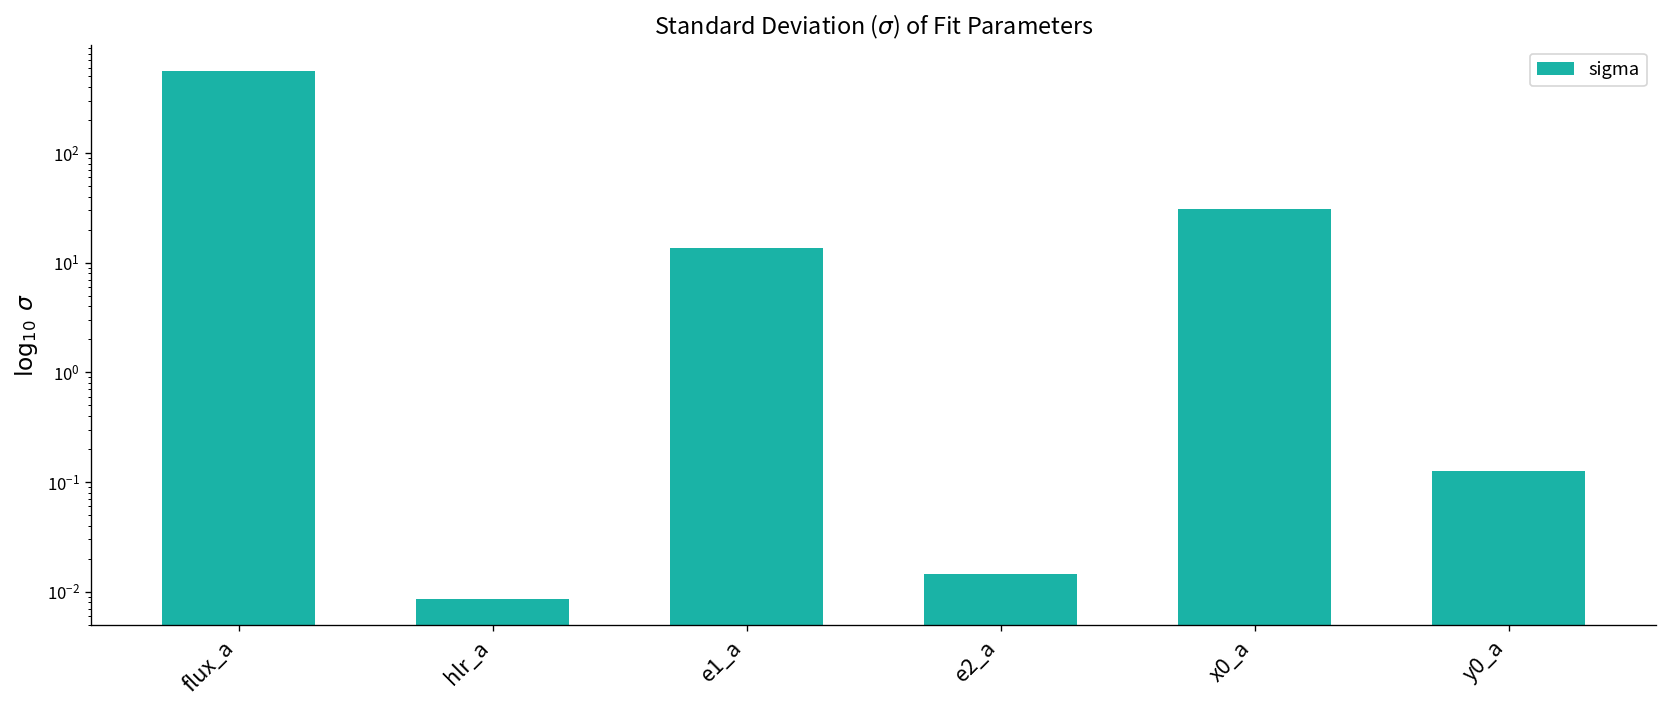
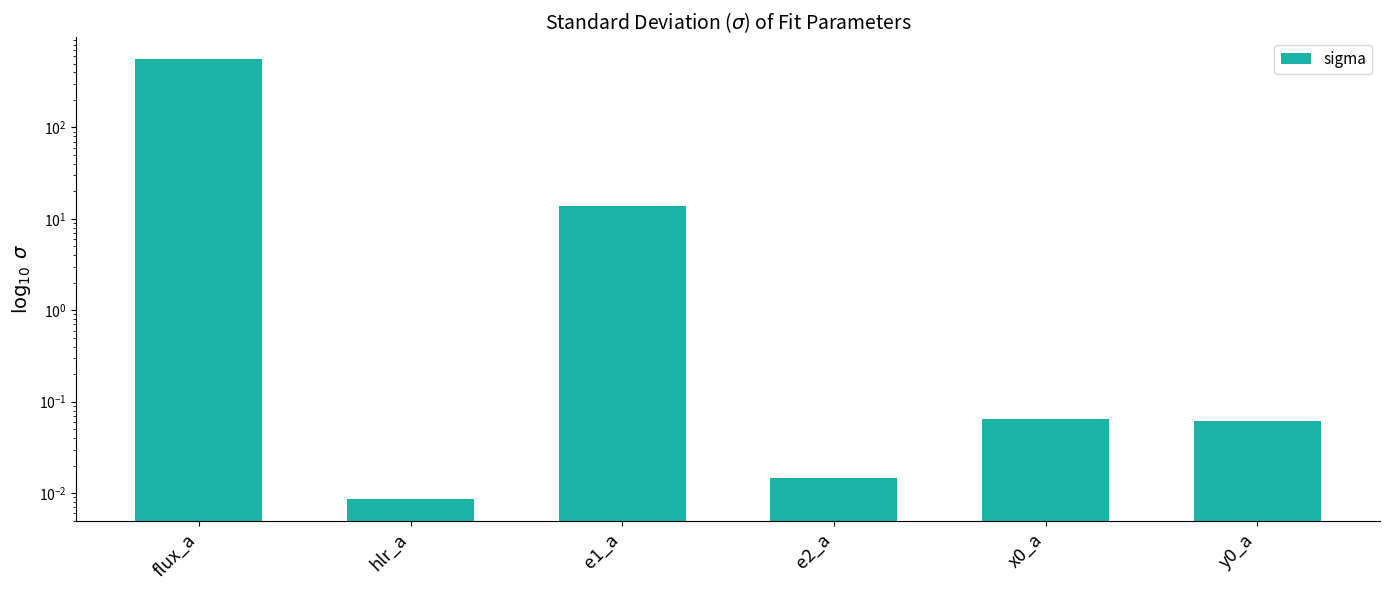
x0_a: 31 -> 0.06
y0_a: 0.13 -> 0.06
